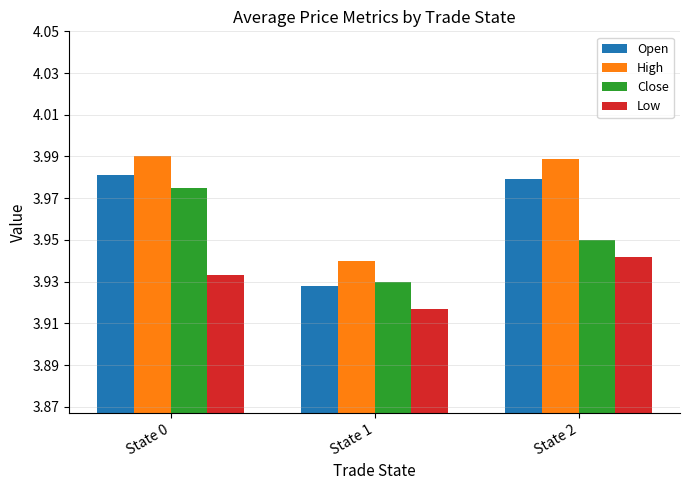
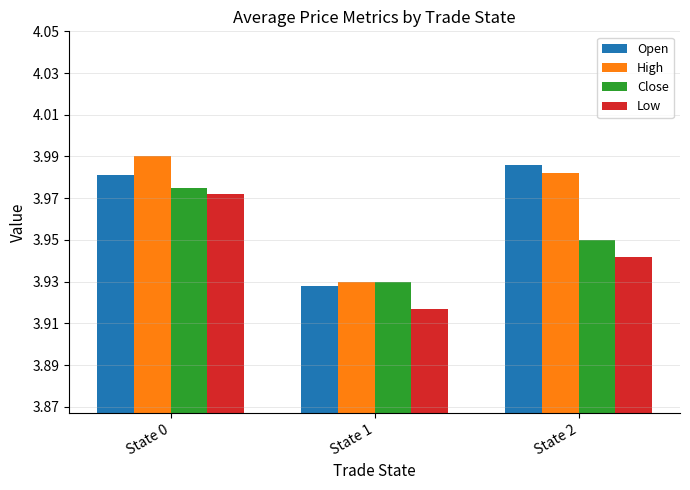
Low, State 0: 3.933 -> 3.972
High, State 1: 3.94 -> 3.93
Open, State 2: 3.979 -> 3.986
High, State 2: 3.989 -> 3.982
